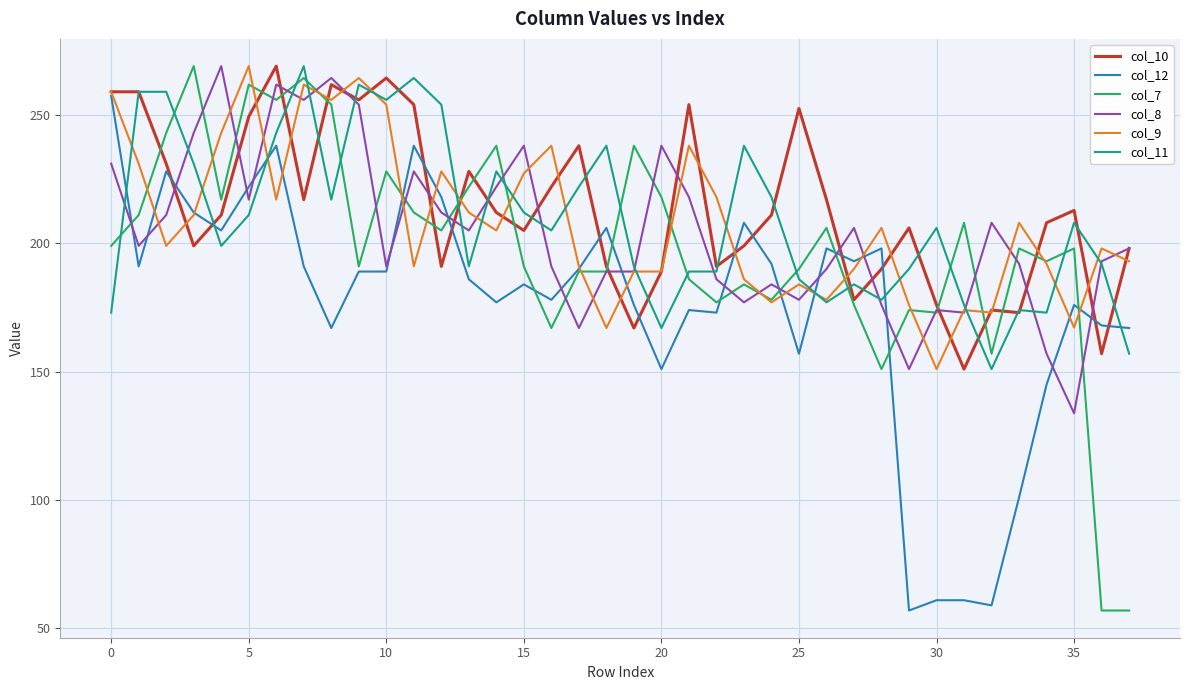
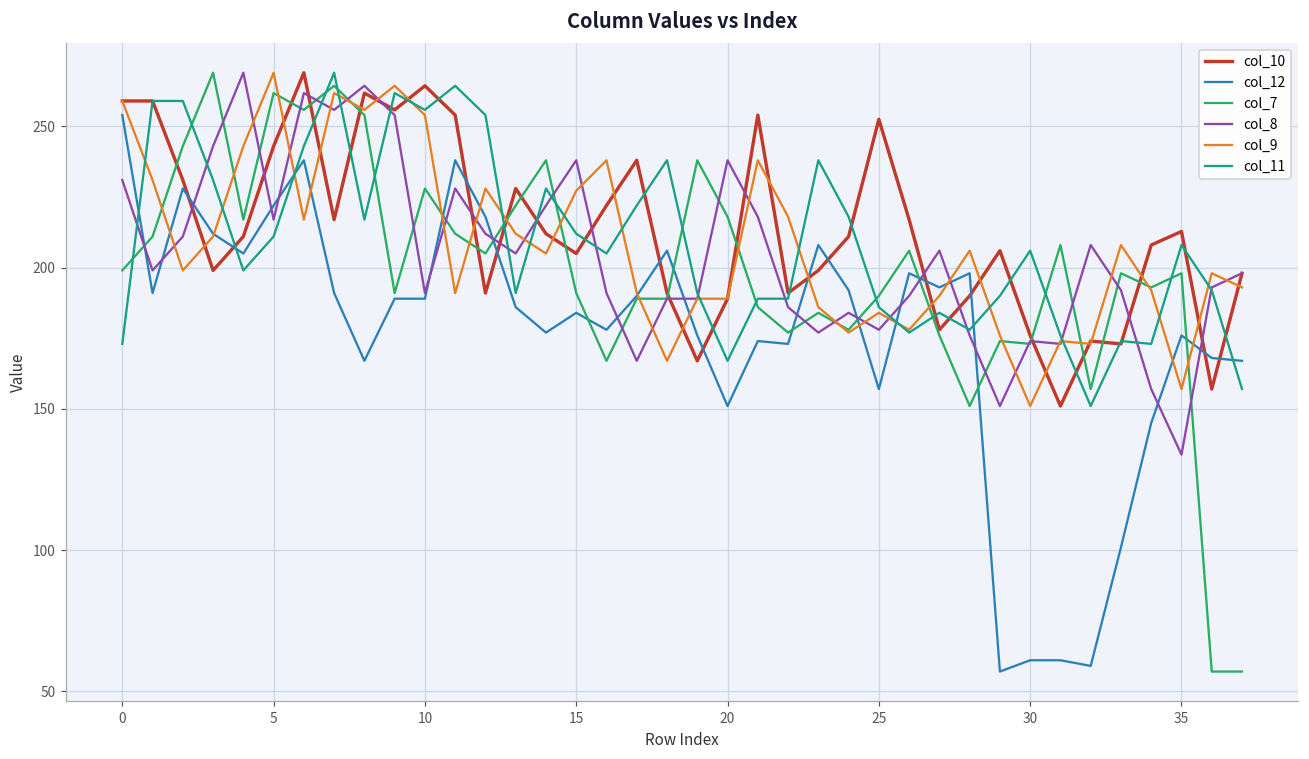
col_12, 0: 257 -> 254
col_10, 5: 249 -> 243
col_9, 35: 167 -> 157
